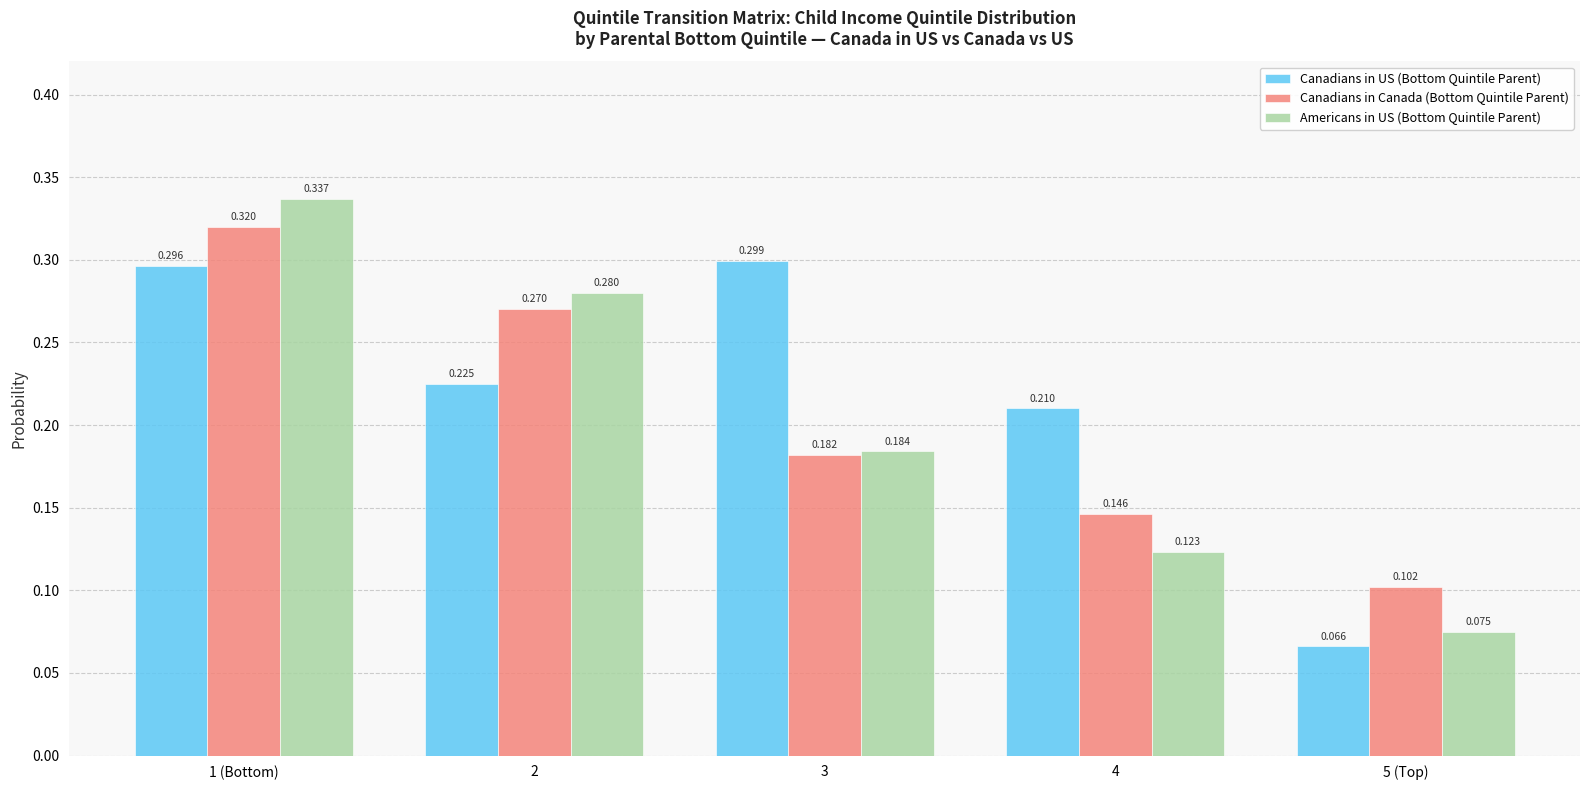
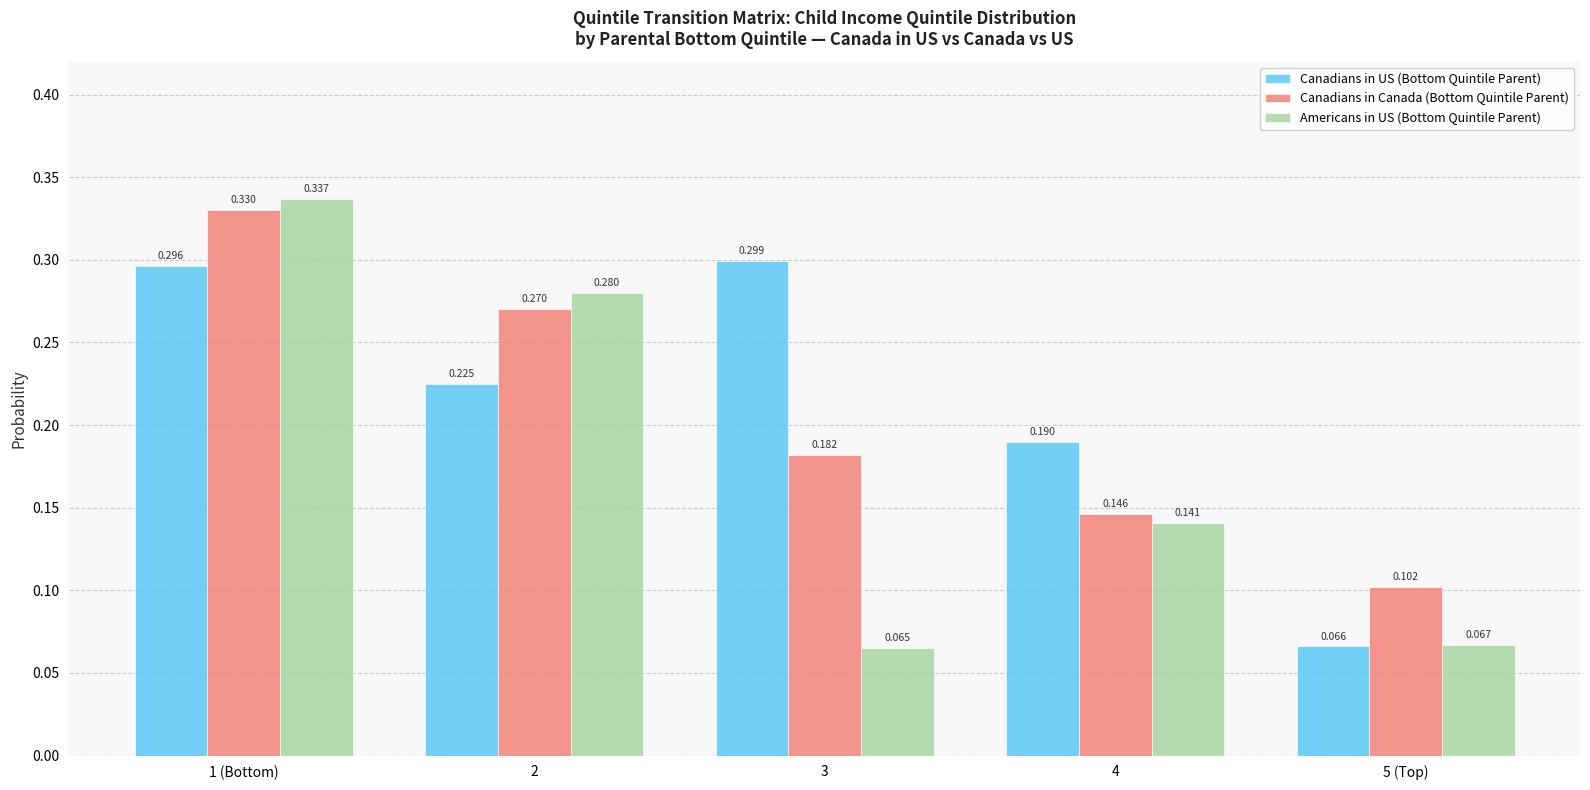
Canadians in Canada (Bottom Quintile Parent), 1 (Bottom): 0.320 -> 0.330
Americans in US (Bottom Quintile Parent), 3: 0.184 -> 0.065
Canadians in US (Bottom Quintile Parent), 4: 0.210 -> 0.190
Americans in US (Bottom Quintile Parent), 4: 0.123 -> 0.141
Americans in US (Bottom Quintile Parent), 5 (Top): 0.075 -> 0.067
